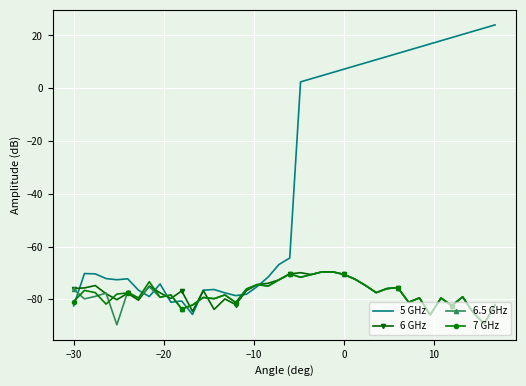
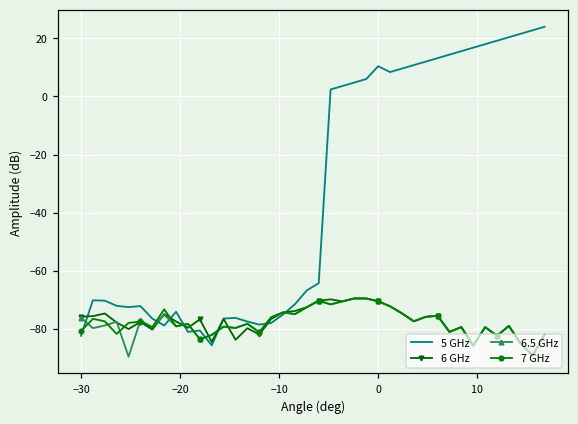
5 GHz, 0: 7 -> 10
